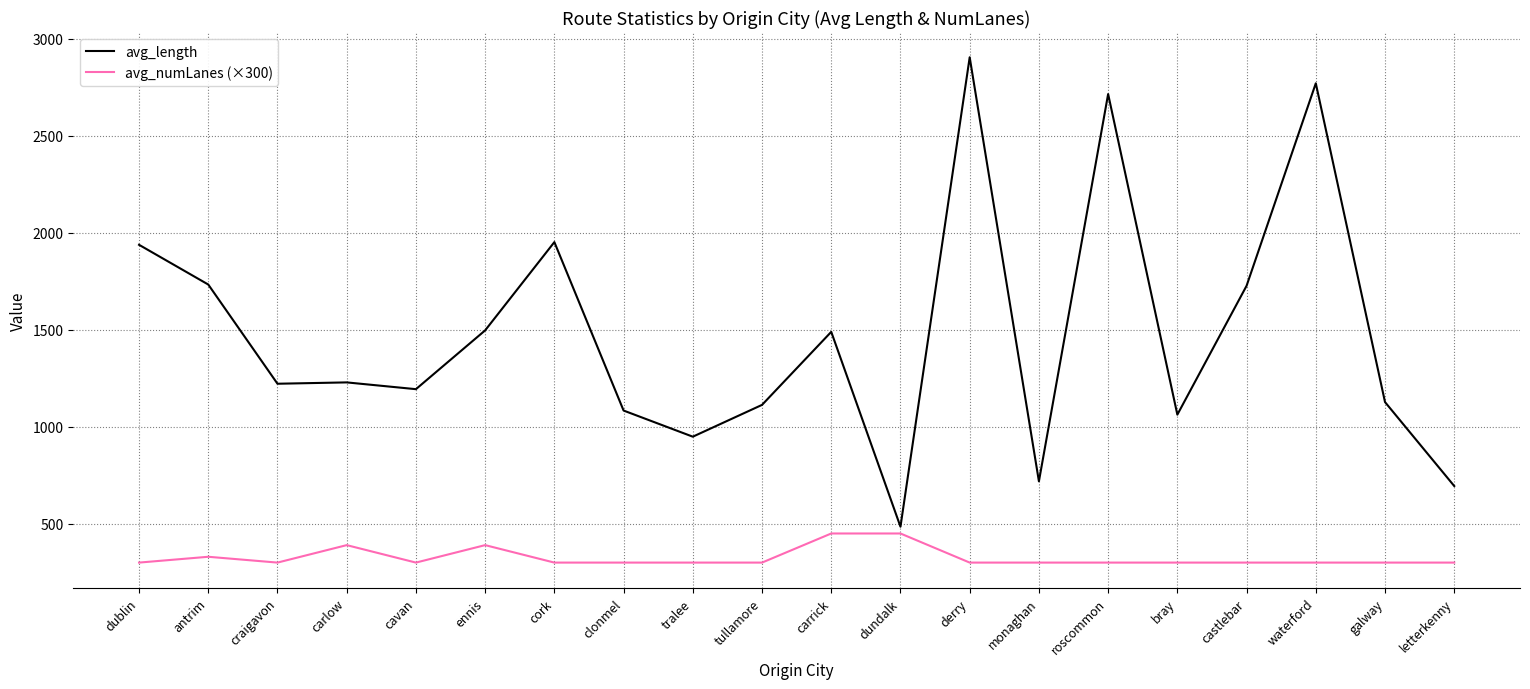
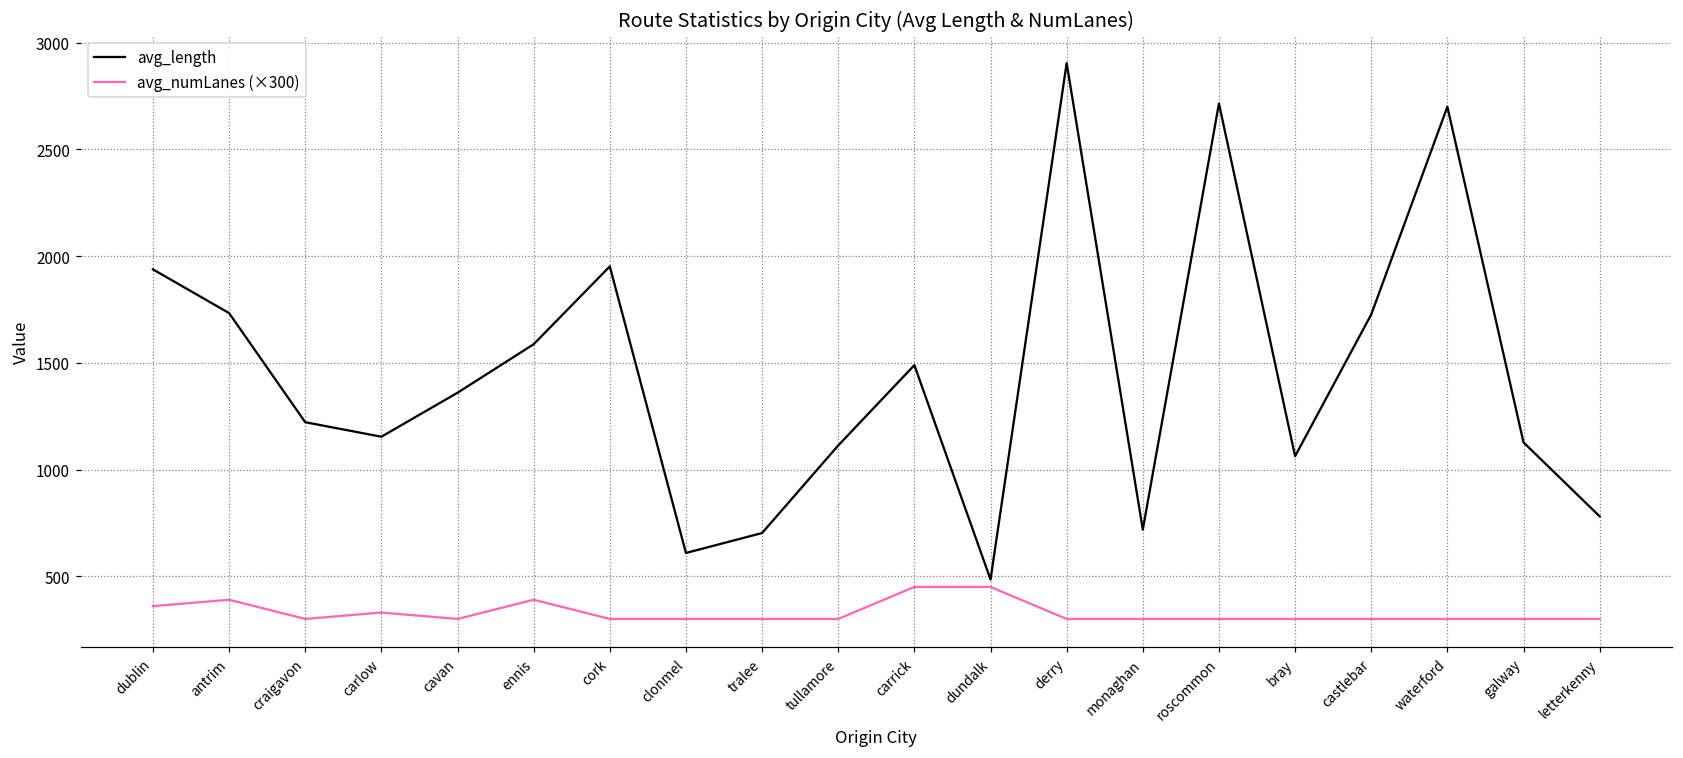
avg_numLanes (×300), dublin: 300 -> 360
avg_numLanes (×300), antrim: 330 -> 390
avg_length, carlow: 1230 -> 1150
avg_numLanes (×300), carlow: 390 -> 330
avg_length, cavan: 1190 -> 1360
avg_length, ennis: 1500 -> 1590
avg_length, clonmel: 1080 -> 610
avg_length, tralee: 950 -> 700
avg_length, waterford: 2770 -> 2700
avg_length, letterkenny: 690 -> 780
